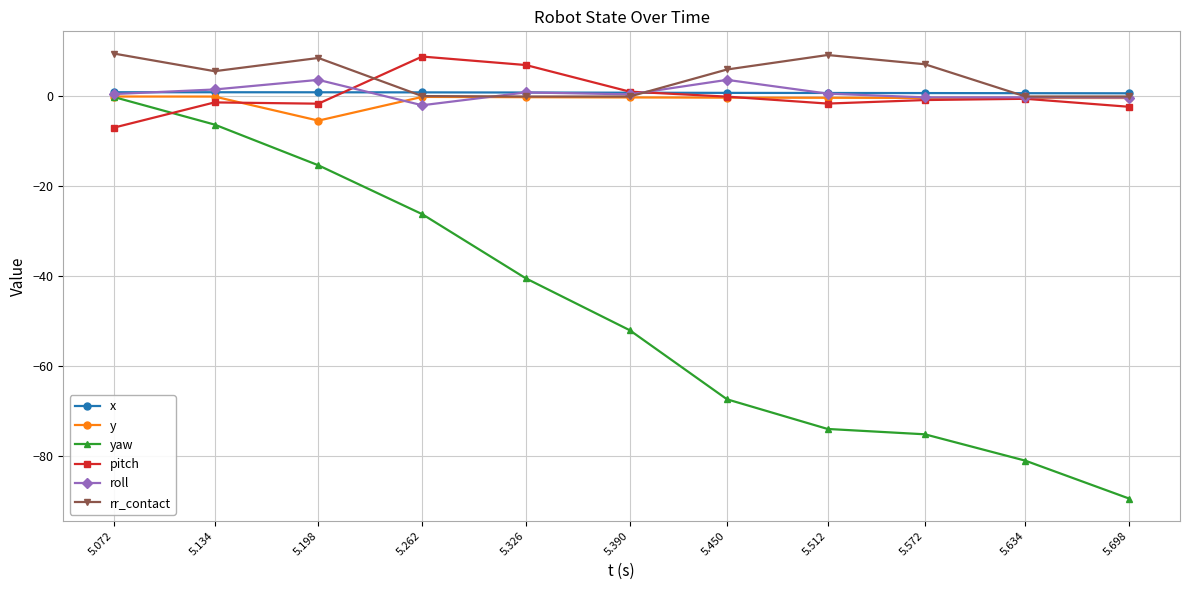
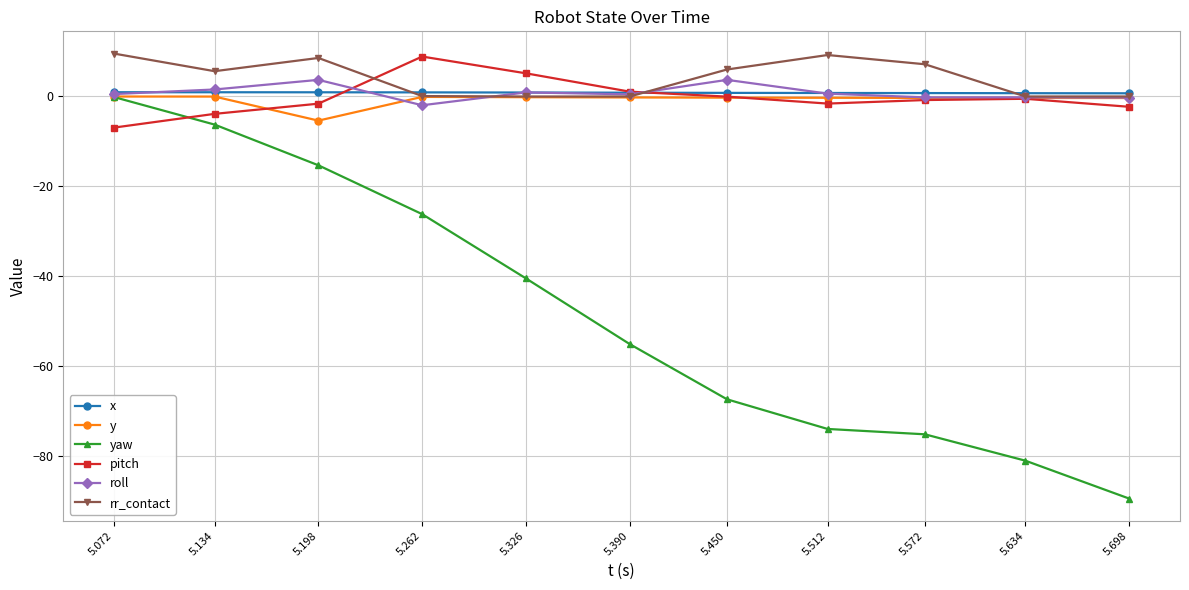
pitch, 5.134: -1 -> -4
pitch, 5.326: 7 -> 5
yaw, 5.390: -52 -> -55
